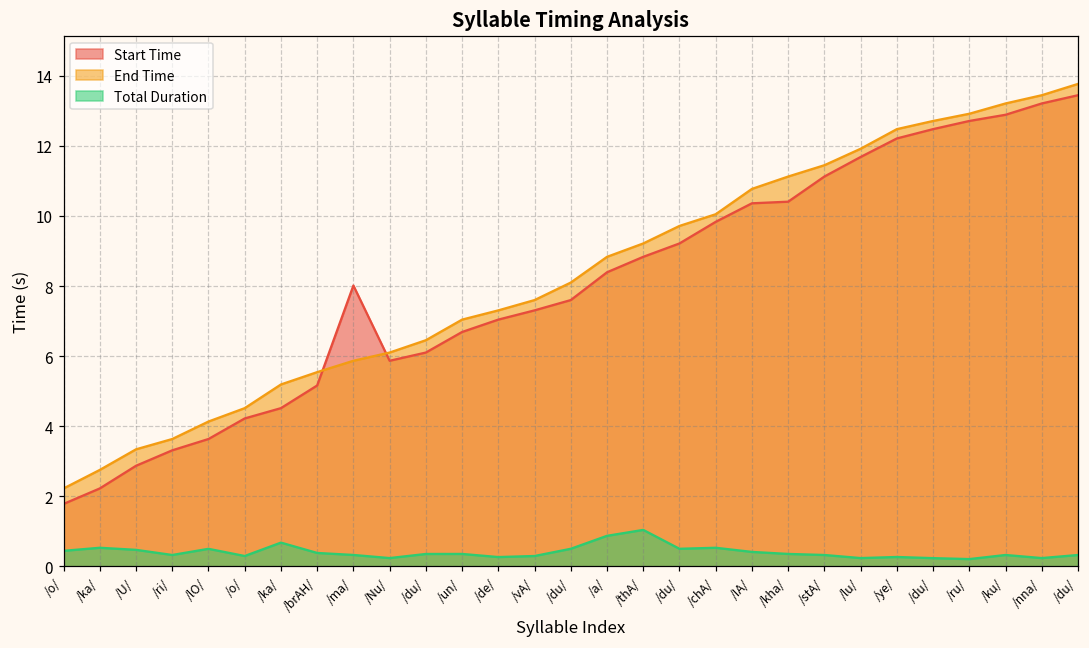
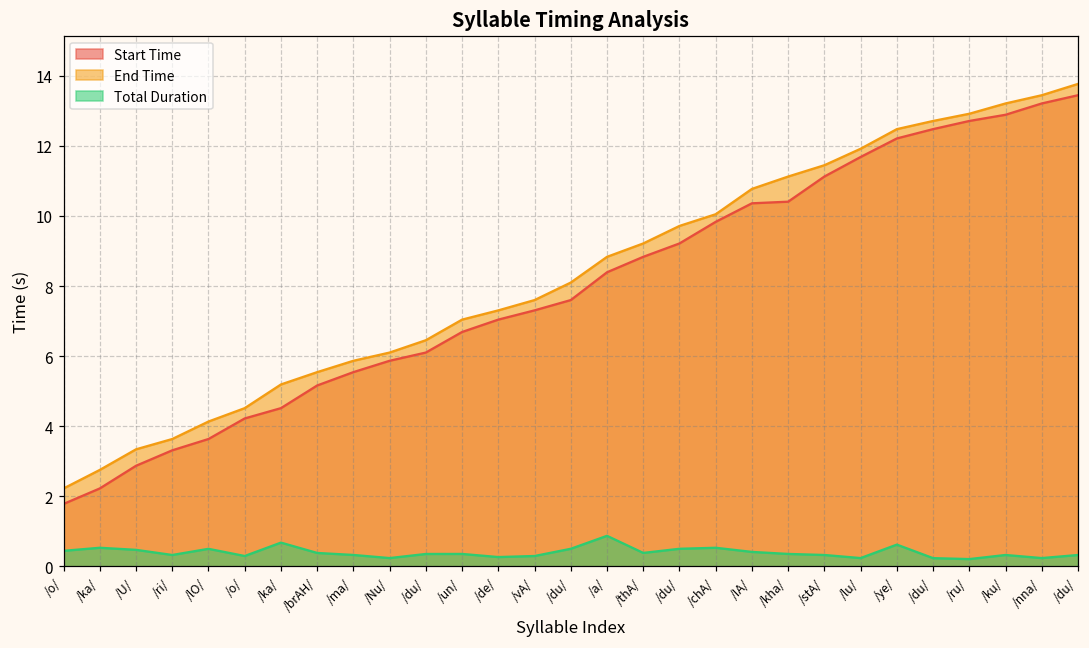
Start Time, /ma/: 8.0 -> 5.5
Total Duration, /thA/: 1.0 -> 0.4
Total Duration, /ye/: 0.3 -> 0.6
